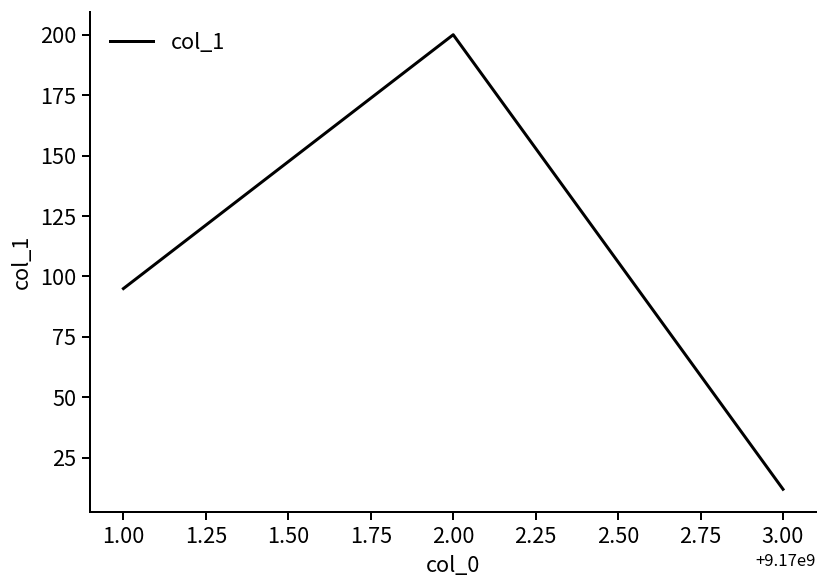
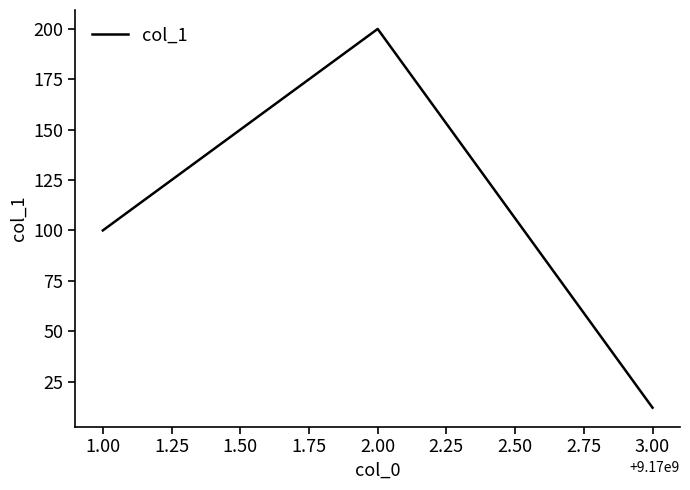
1.00: 95 -> 100
